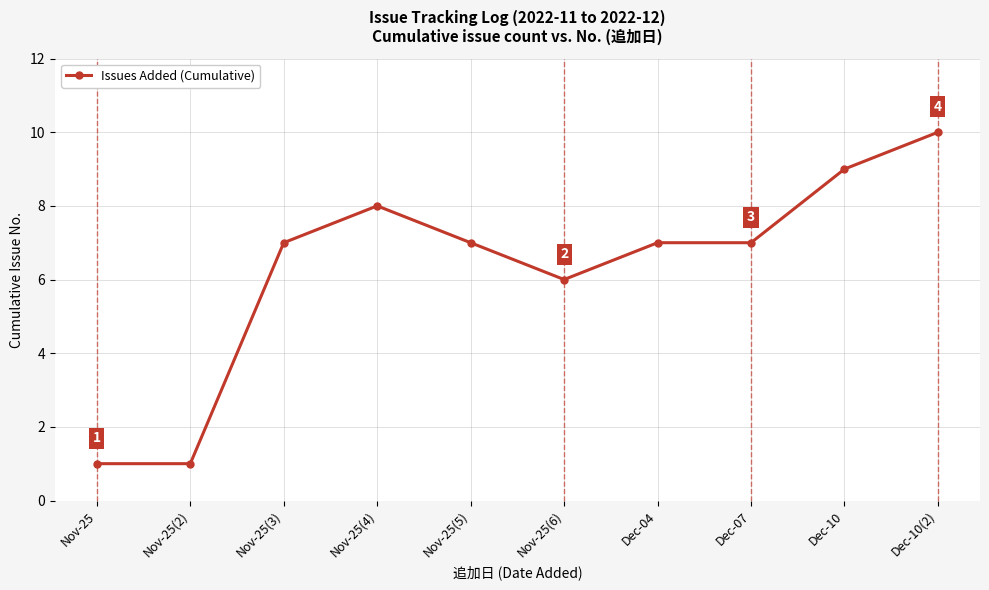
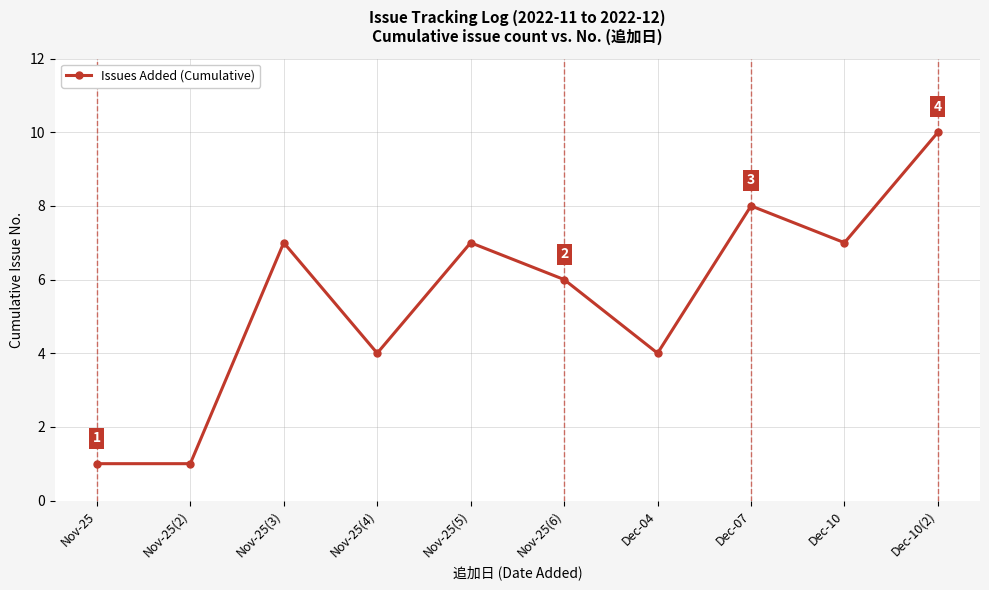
Nov-25(4): 8 -> 4
Dec-04: 7 -> 4
Dec-07: 7 -> 8
Dec-10: 9 -> 7
